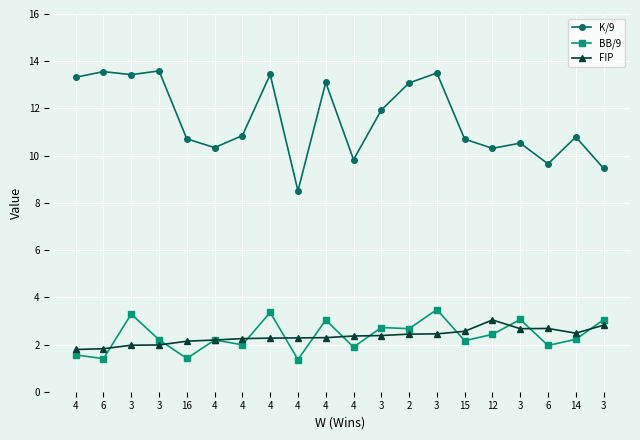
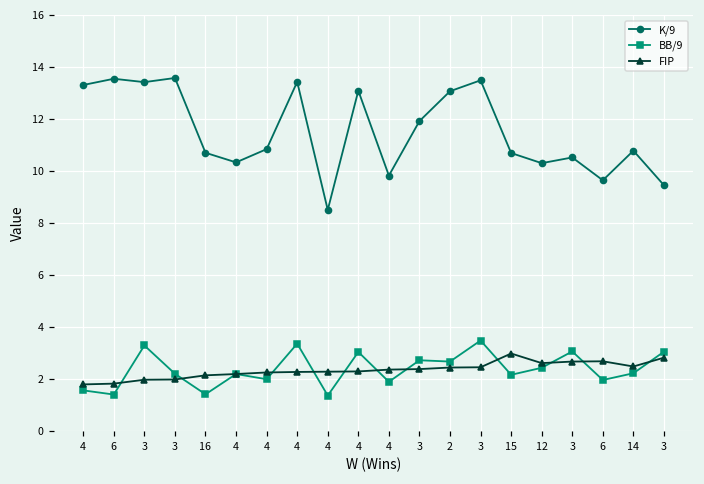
FIP, 15: 2.6 -> 3.0
FIP, 12: 3.0 -> 2.6
